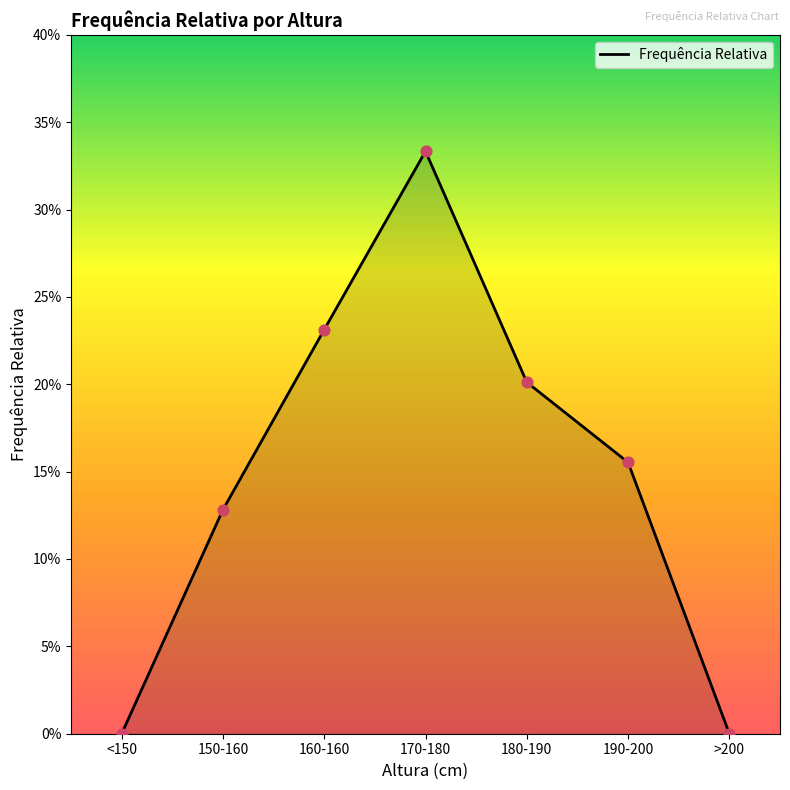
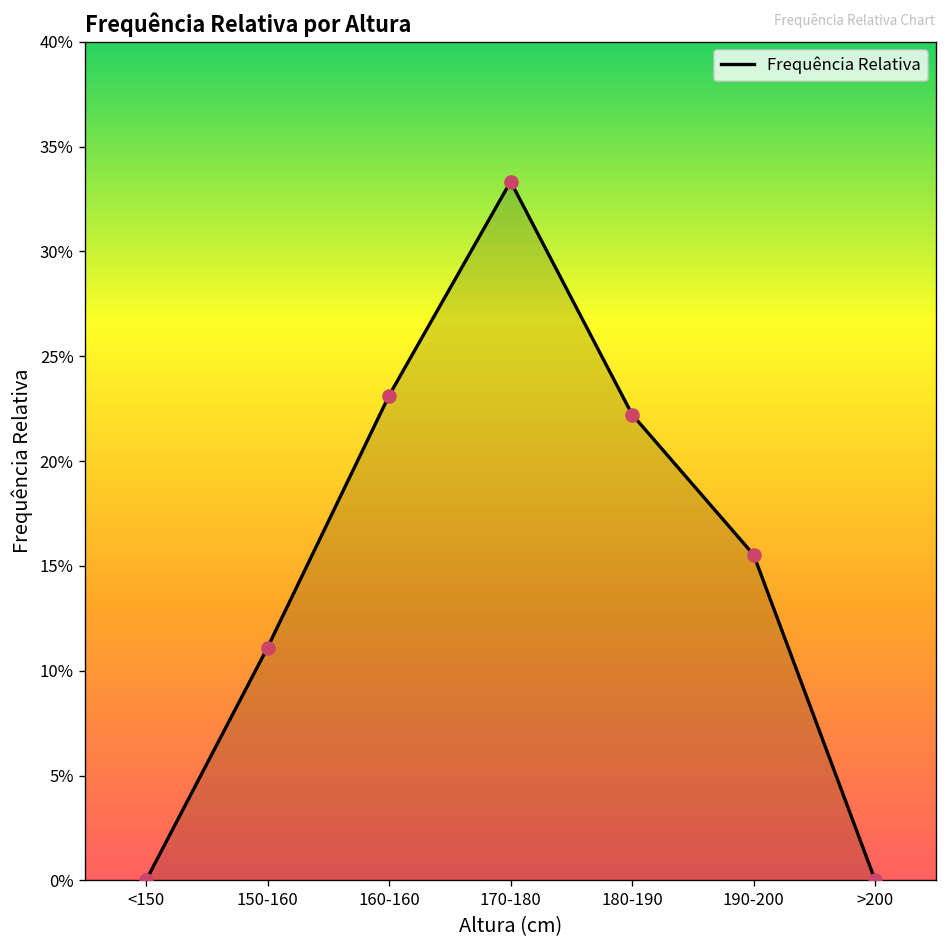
150-160: 12.8% -> 11.1%
180-190: 20.1% -> 22.2%
